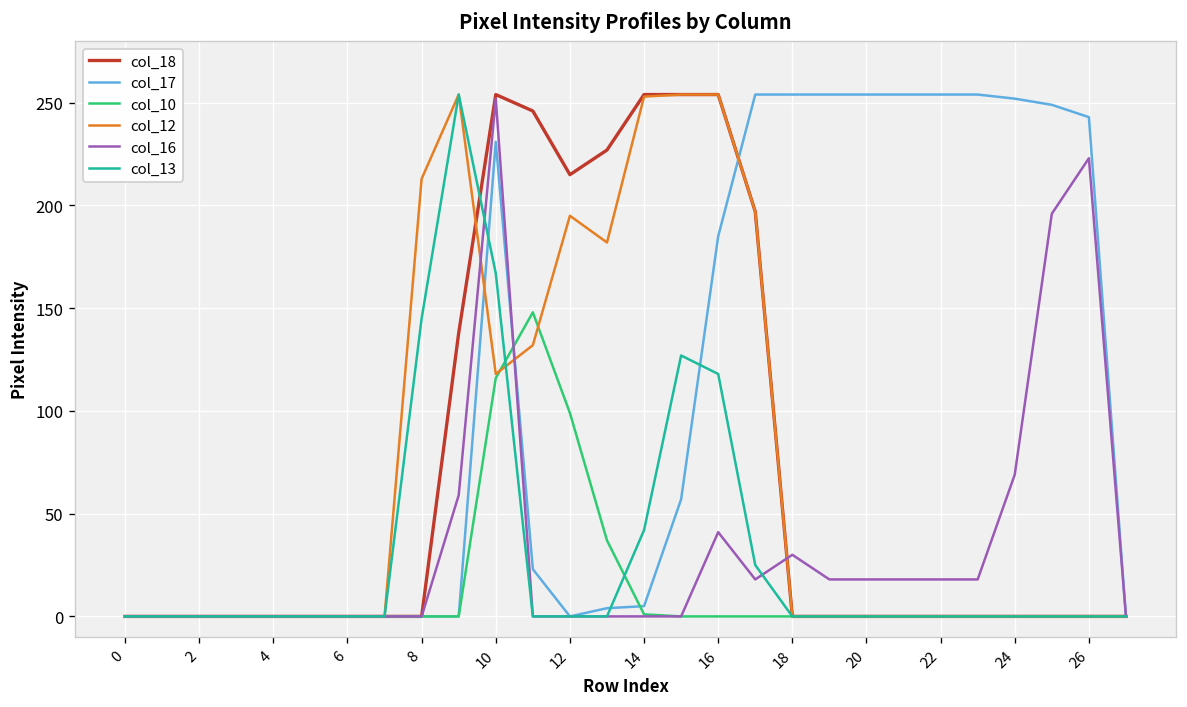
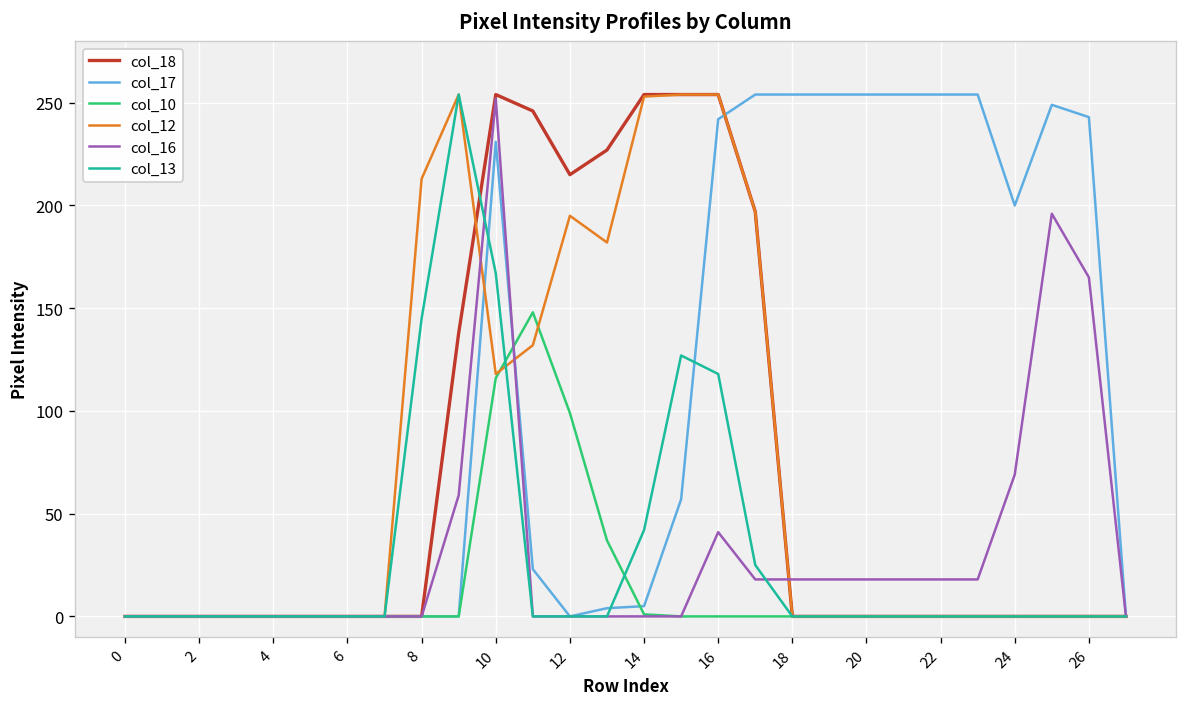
col_17, 16: 185 -> 242
col_16, 18: 30 -> 18
col_17, 24: 252 -> 200
col_16, 26: 223 -> 165
